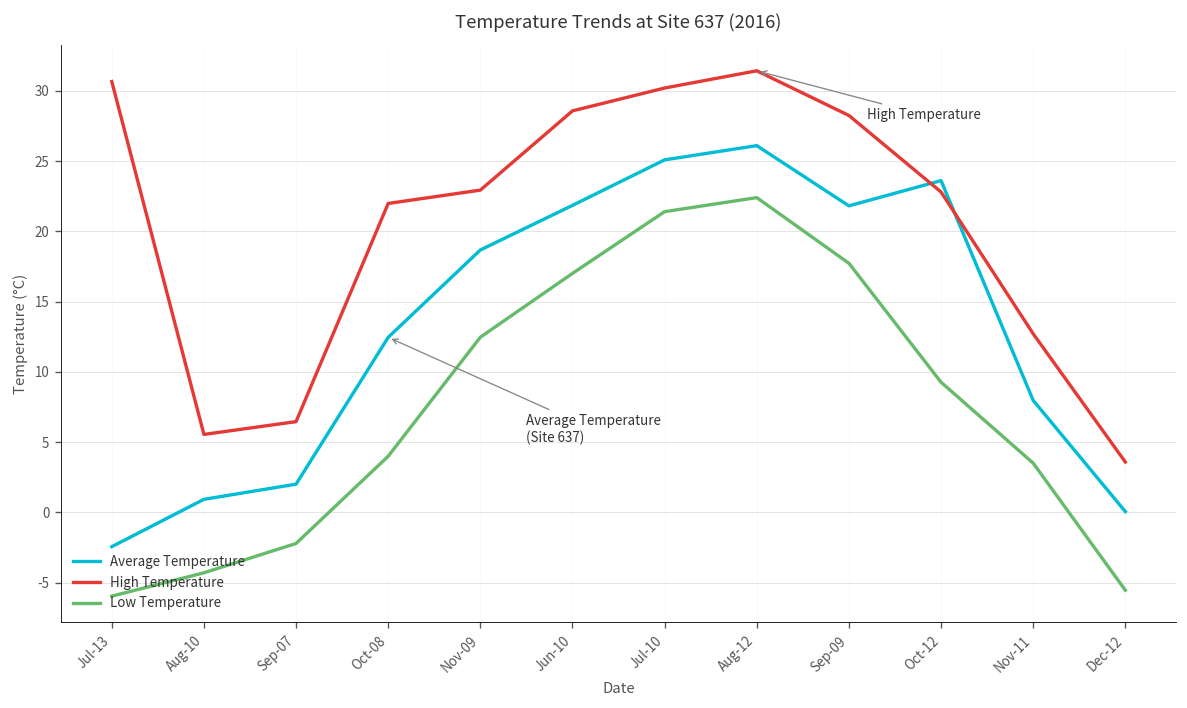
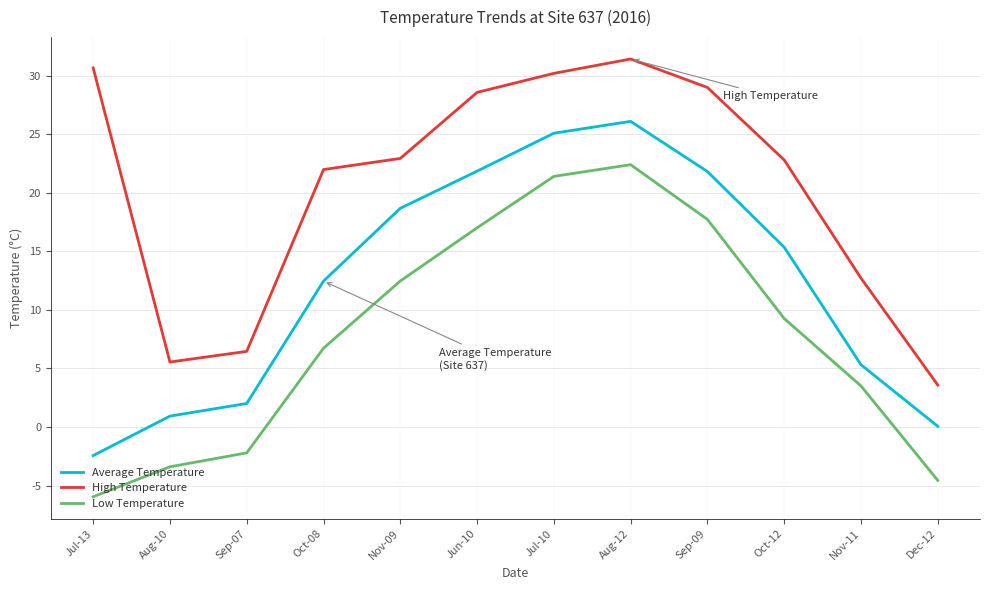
Low Temperature, Aug-10: -4.3 -> -3.4
Low Temperature, Oct-08: 4.0 -> 6.7
High Temperature, Sep-09: 28.3 -> 29.0
Average Temperature, Oct-12: 23.6 -> 15.4
Average Temperature, Nov-11: 8.0 -> 5.3
Low Temperature, Dec-12: -5.5 -> -4.6
